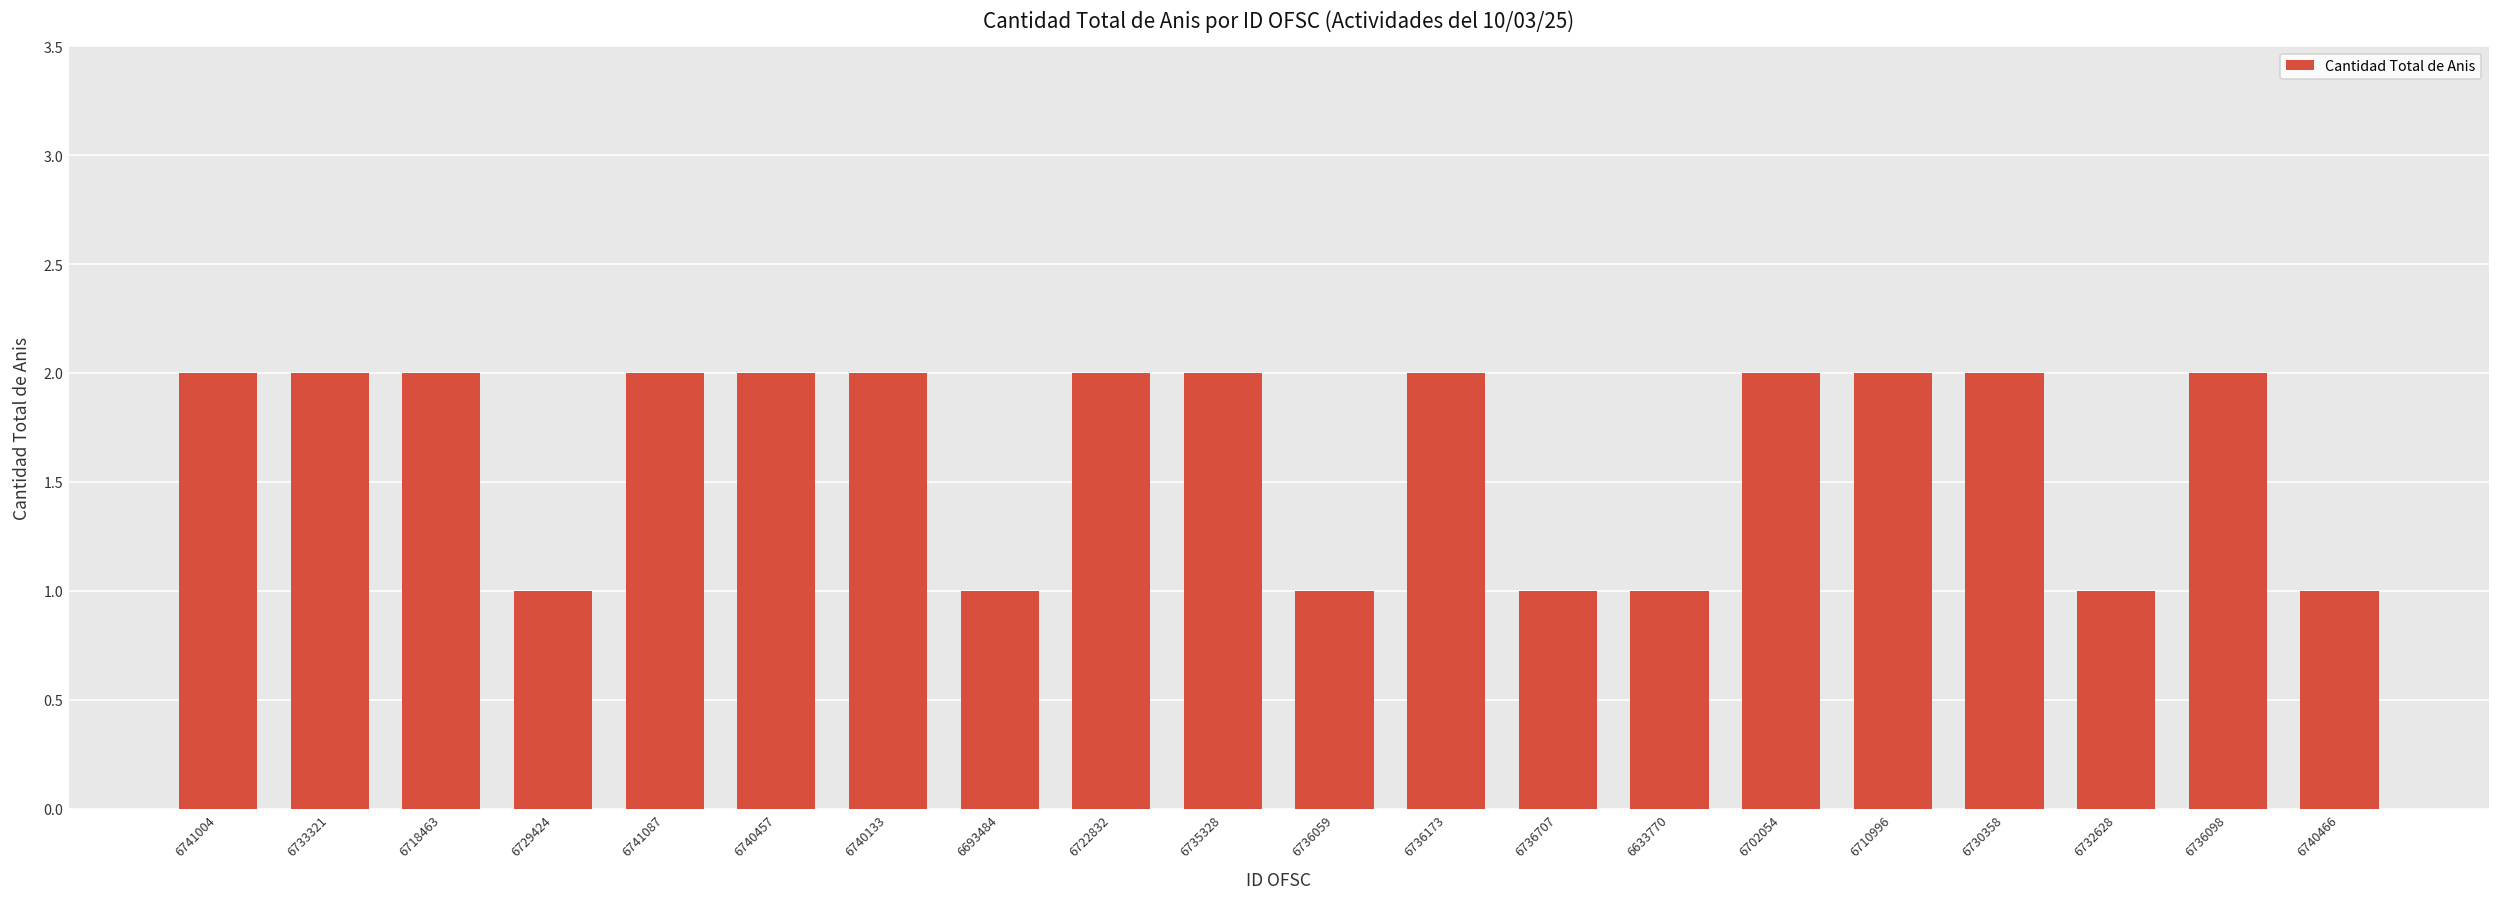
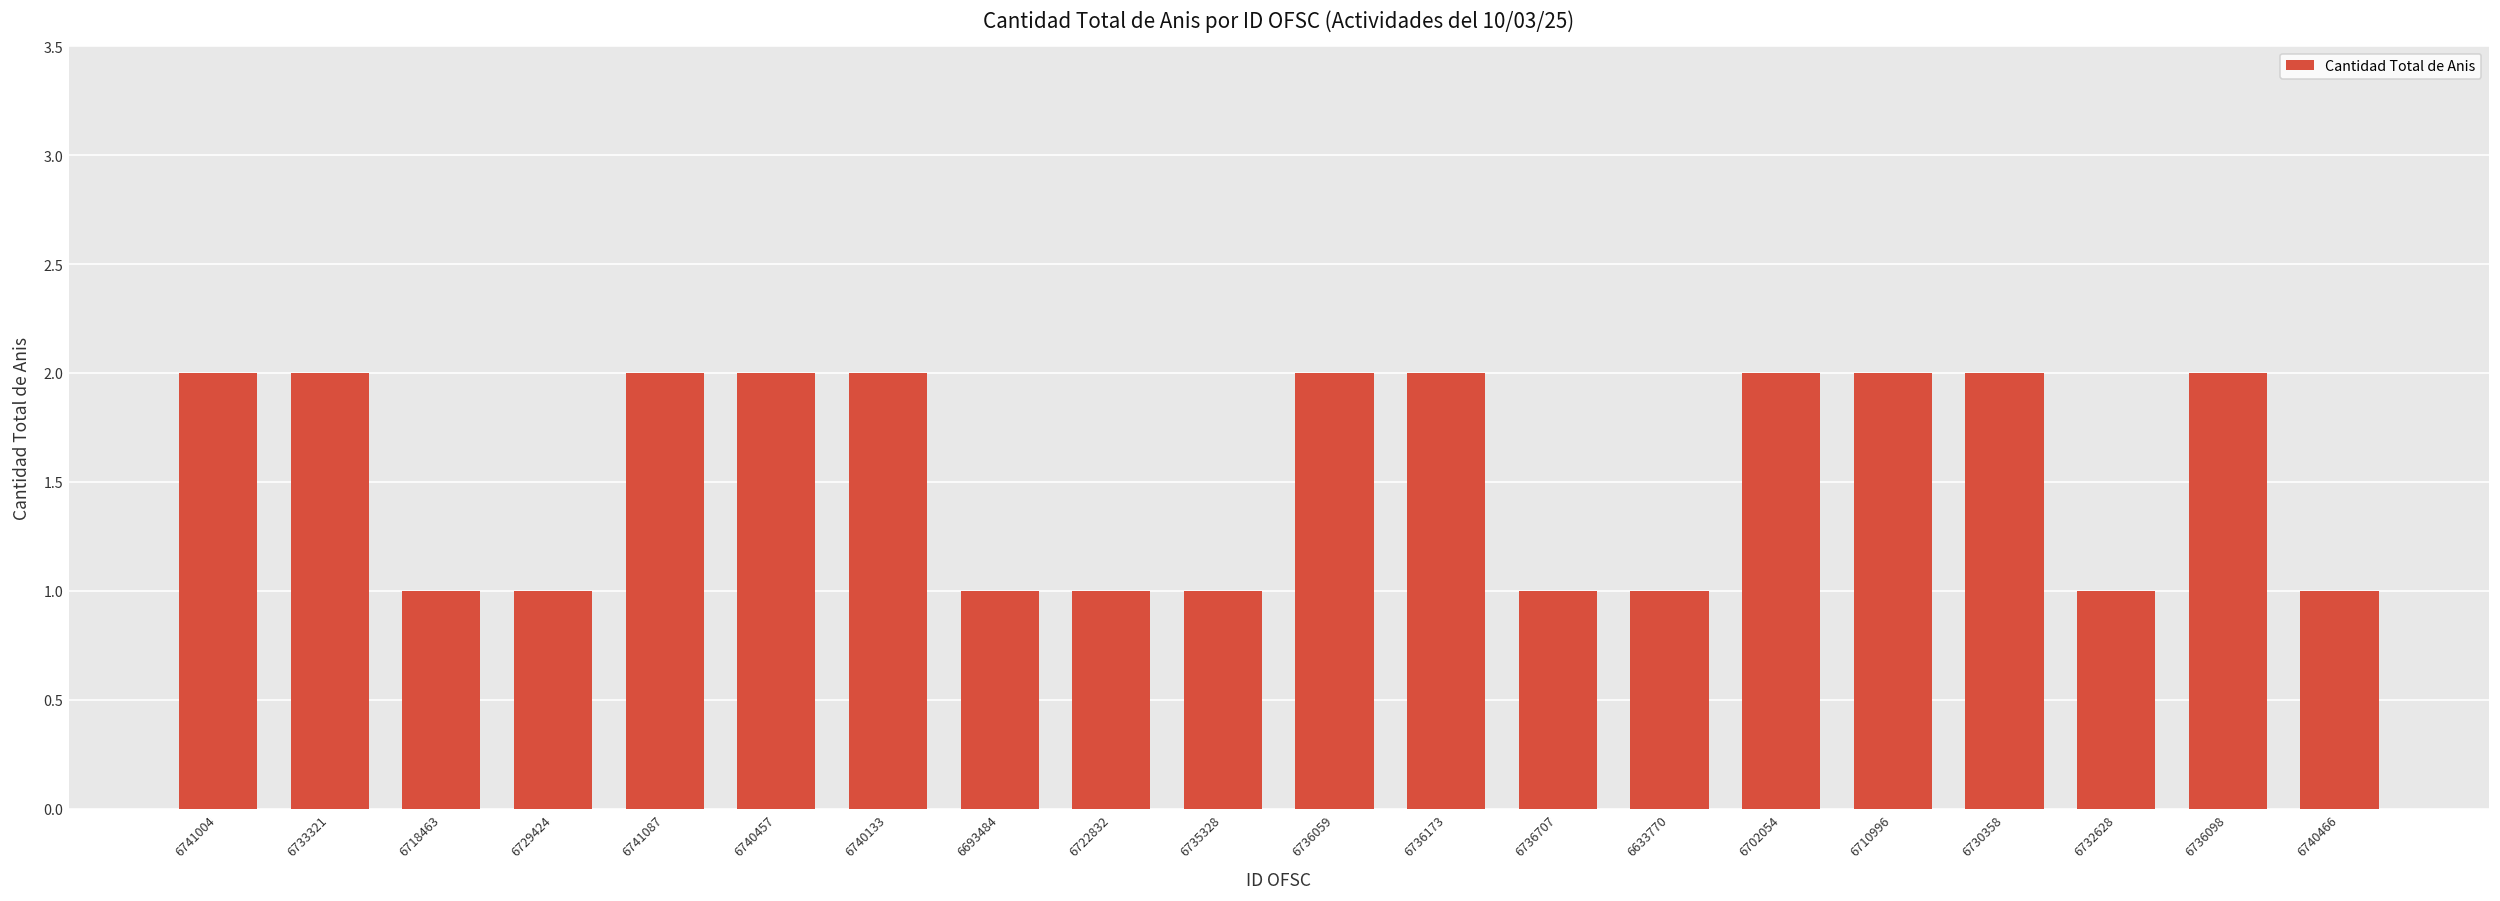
6718463: 2 -> 1
6722832: 2 -> 1
6735328: 2 -> 1
6736059: 1 -> 2
